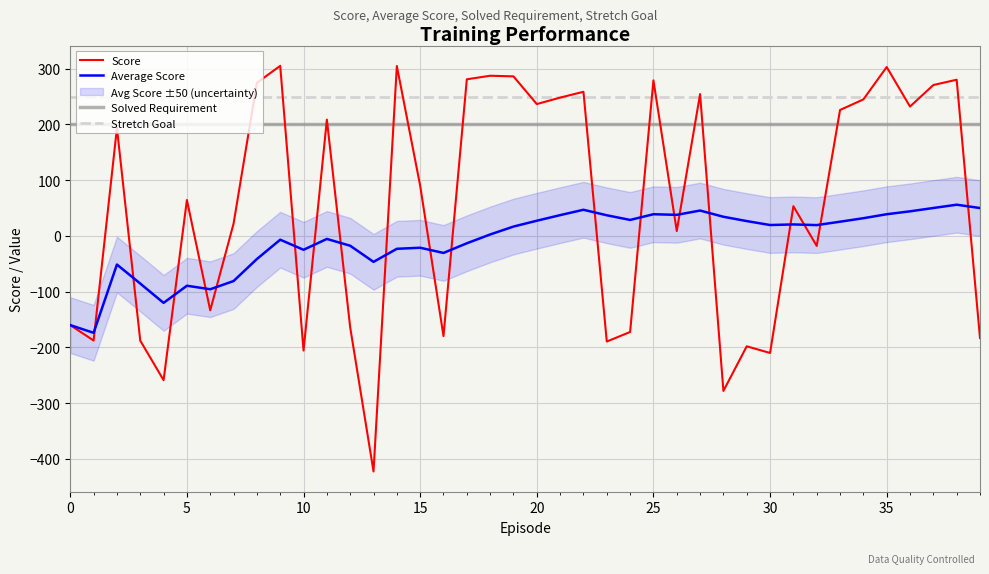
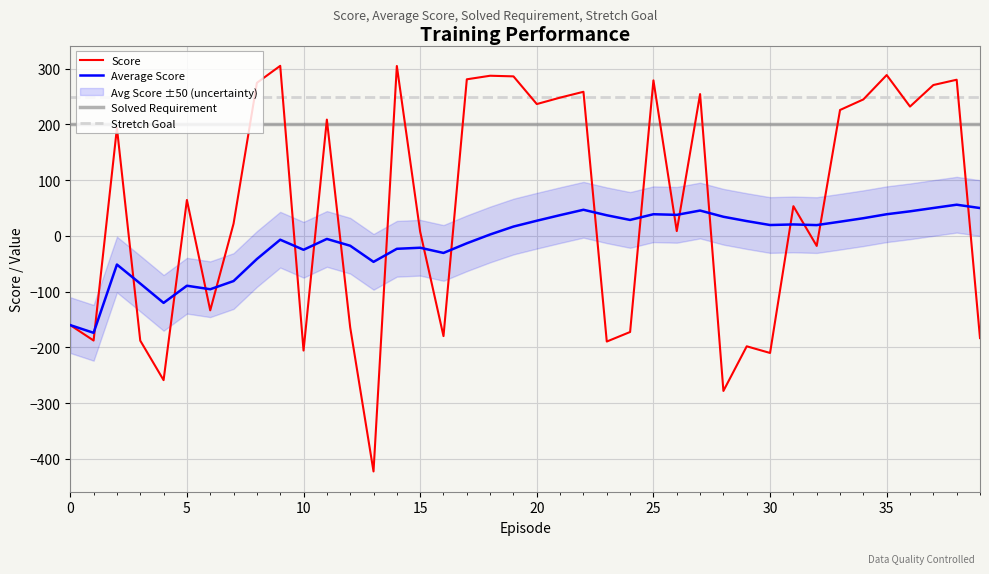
Score, 15: 90 -> 10
Score, 35: 300 -> 290
